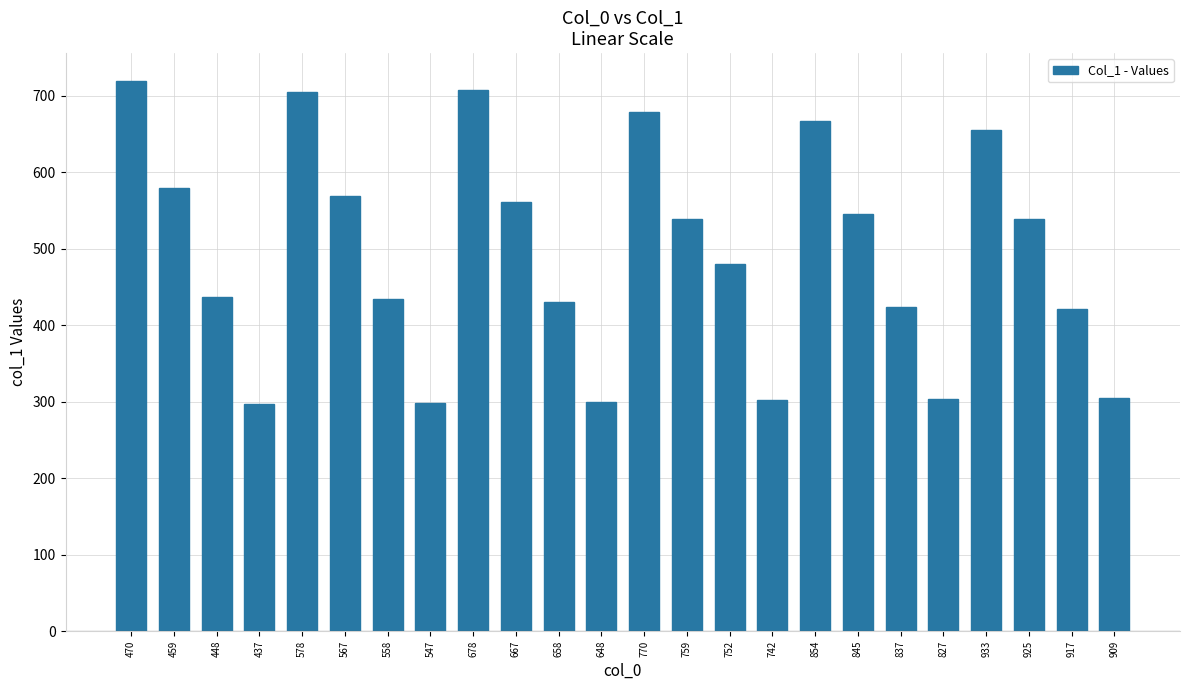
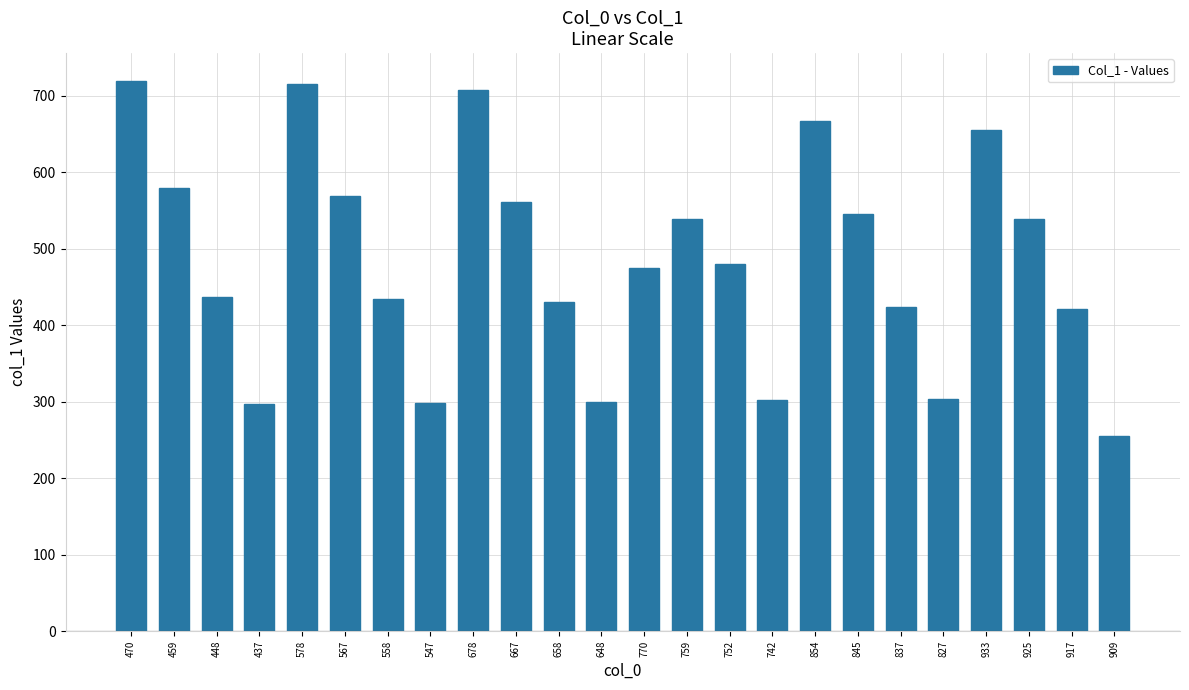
578: 710 -> 720
770: 680 -> 480
909: 310 -> 260
